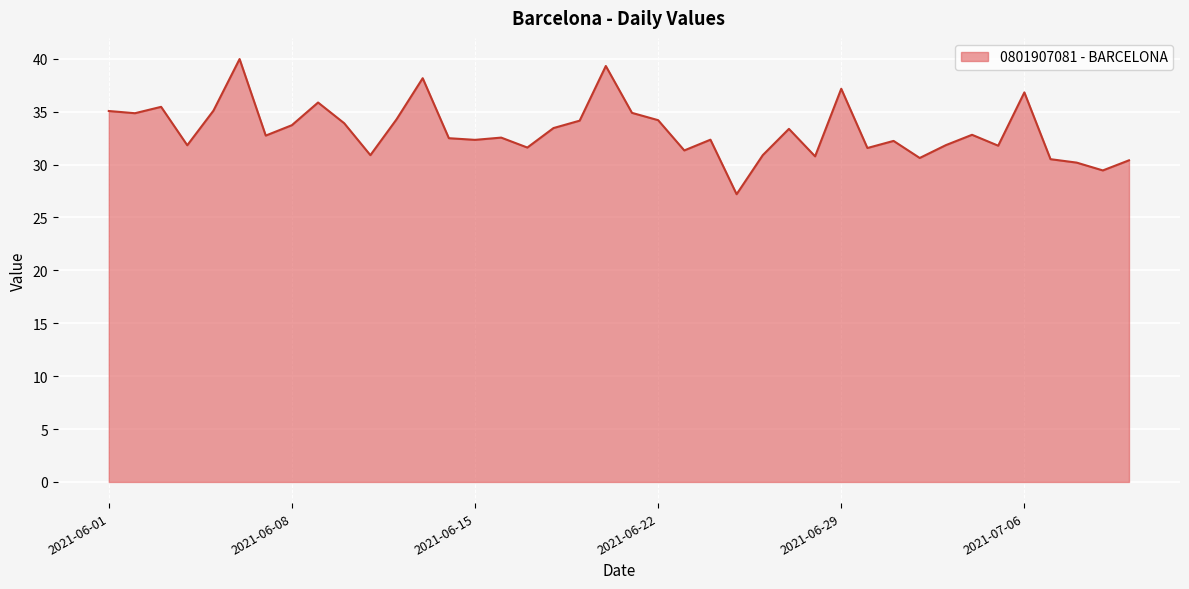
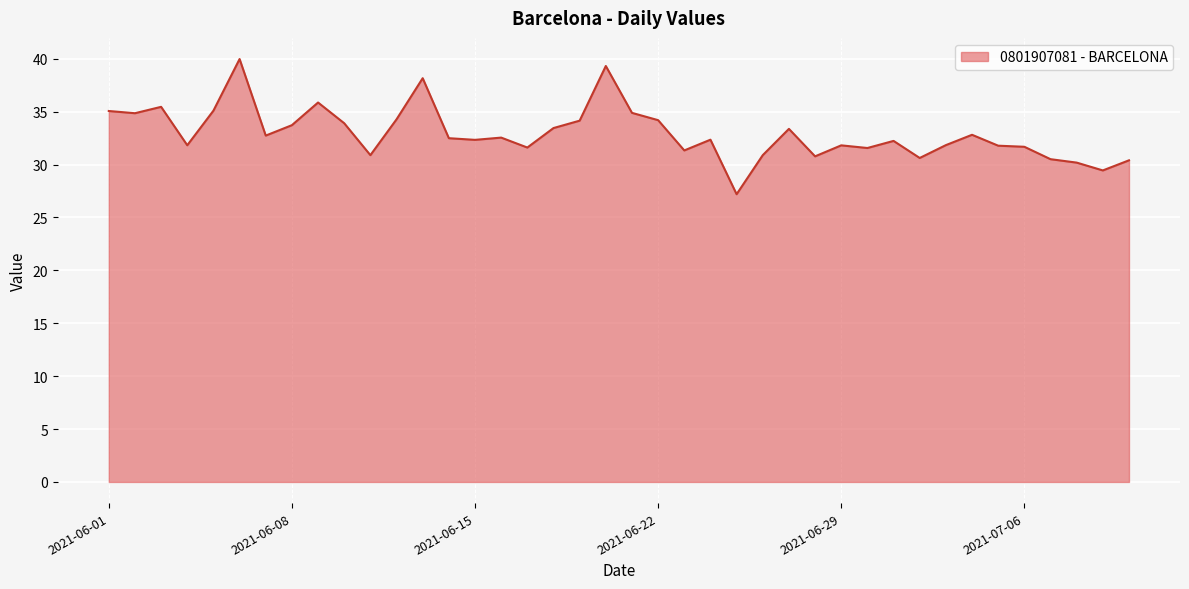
2021-06-29: 37.2 -> 31.8
2021-07-06: 36.8 -> 31.7
